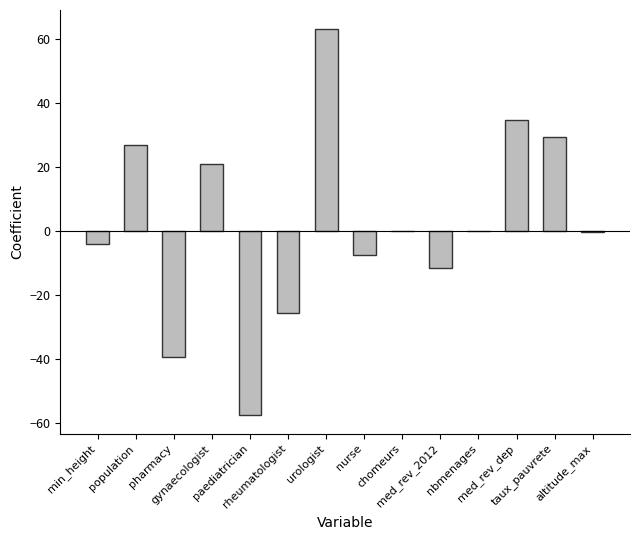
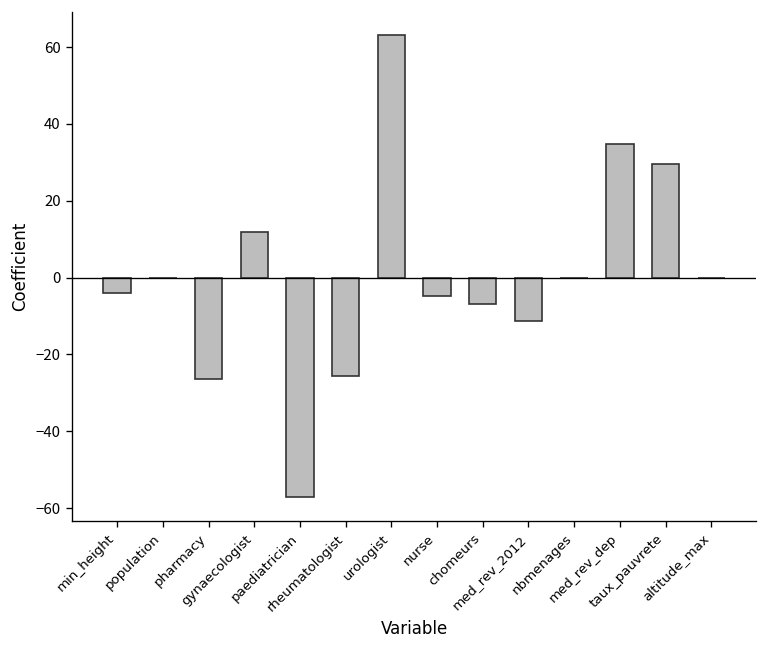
population: 27 -> 0
pharmacy: -39 -> -26
gynaecologist: 21 -> 12
nurse: -8 -> -5
chomeurs: 0 -> -7
